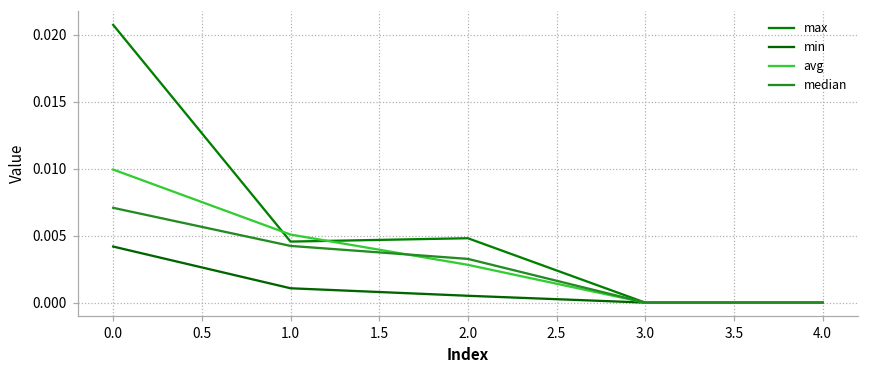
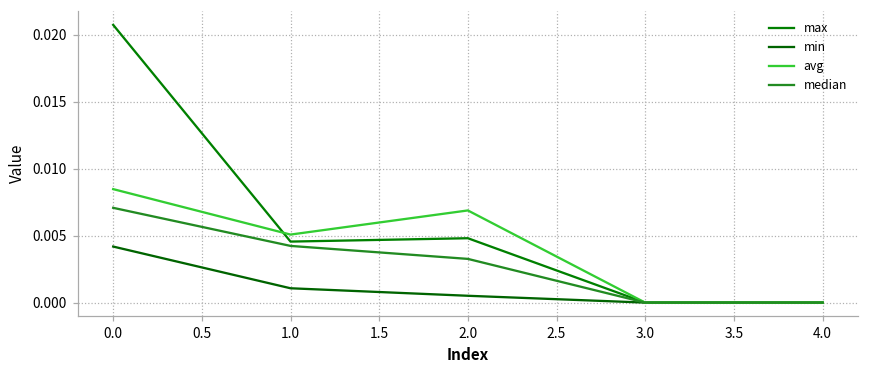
avg, 0.0: 0.0099 -> 0.0085
avg, 2.0: 0.0028 -> 0.0069
